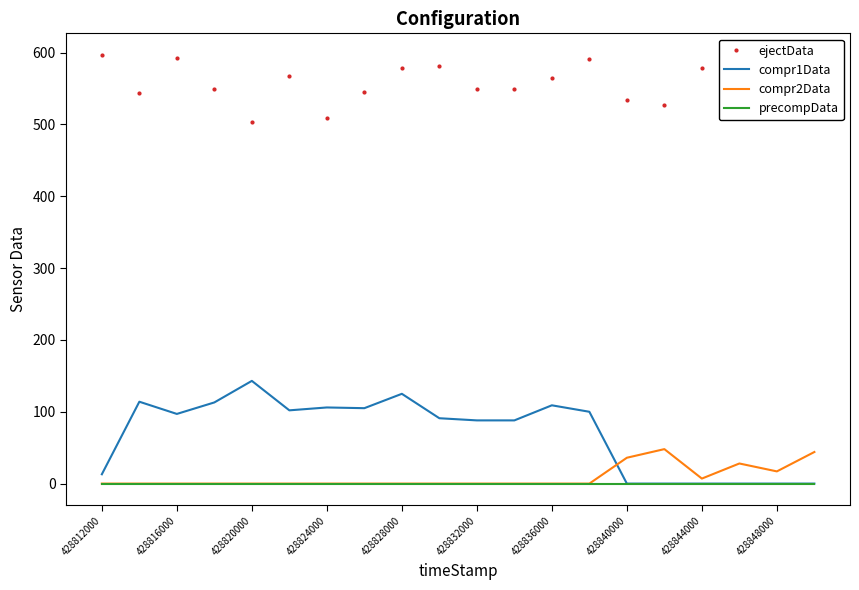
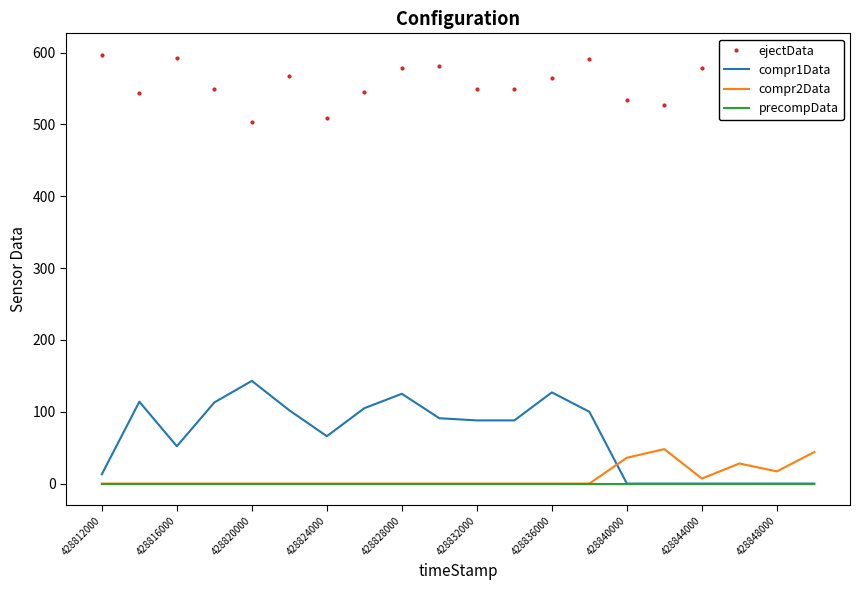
compr1Data, 428816000: 100 -> 50
compr1Data, 428824000: 110 -> 70
compr1Data, 428836000: 110 -> 130
